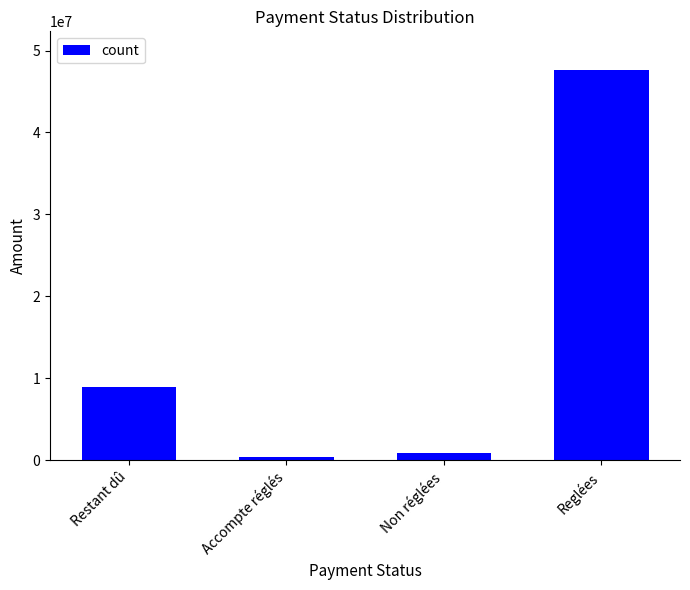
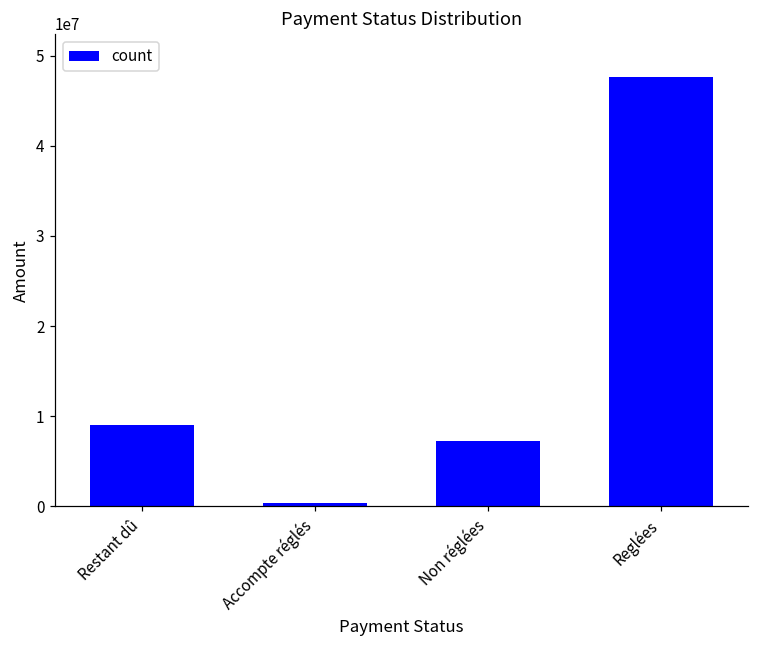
Non réglées: 1000000 -> 7000000
